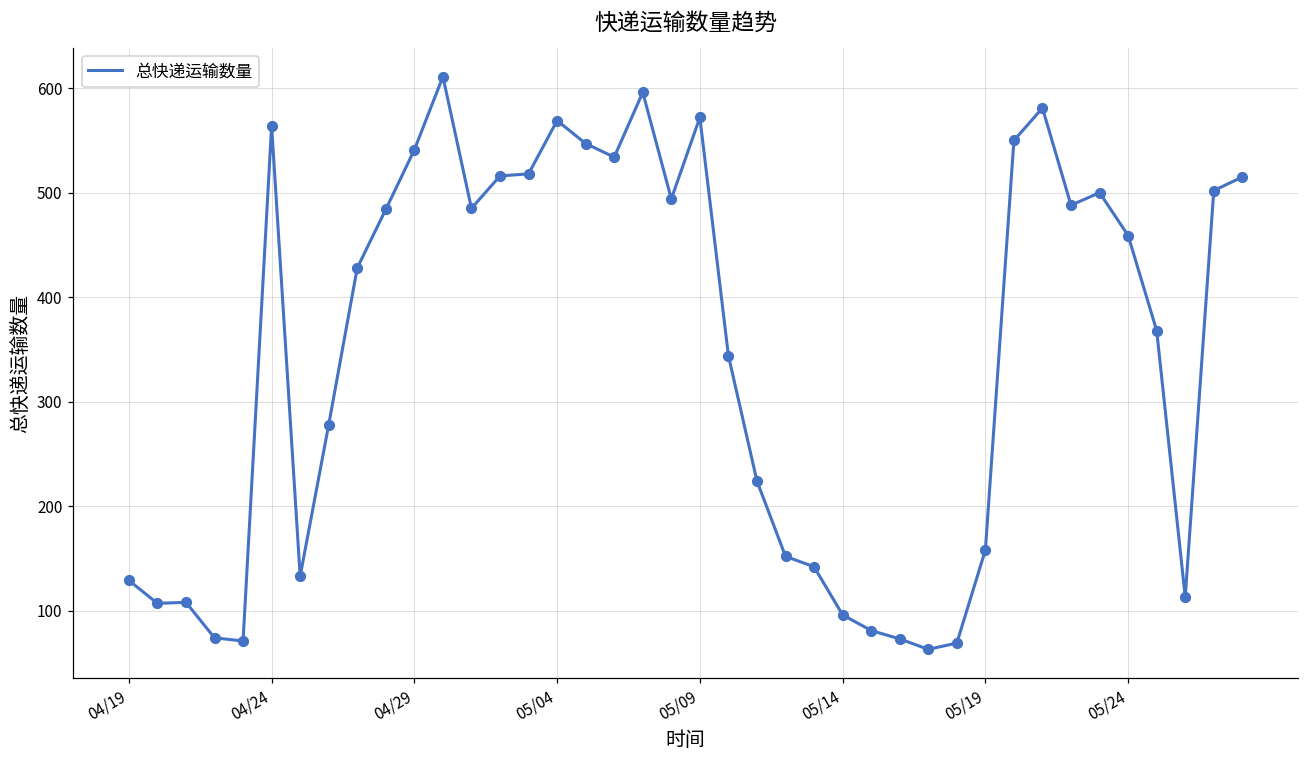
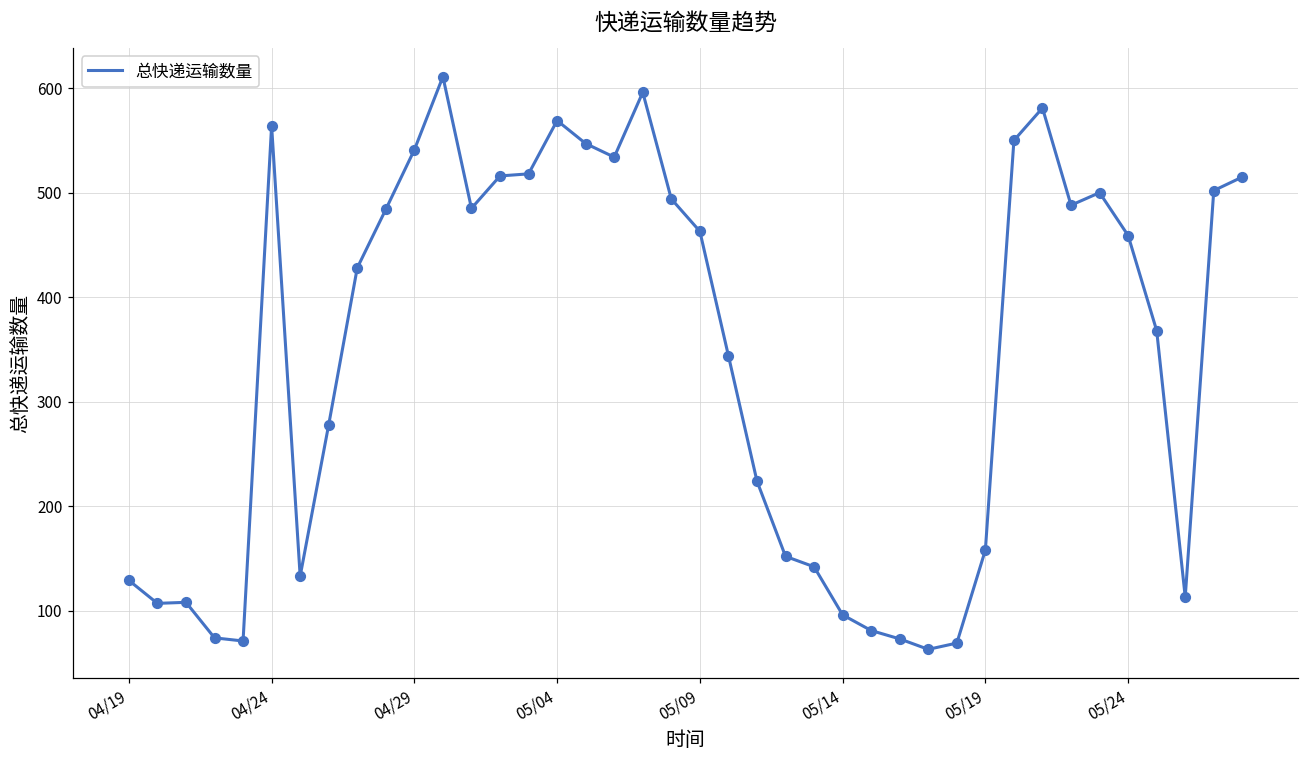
05/09: 570 -> 460
